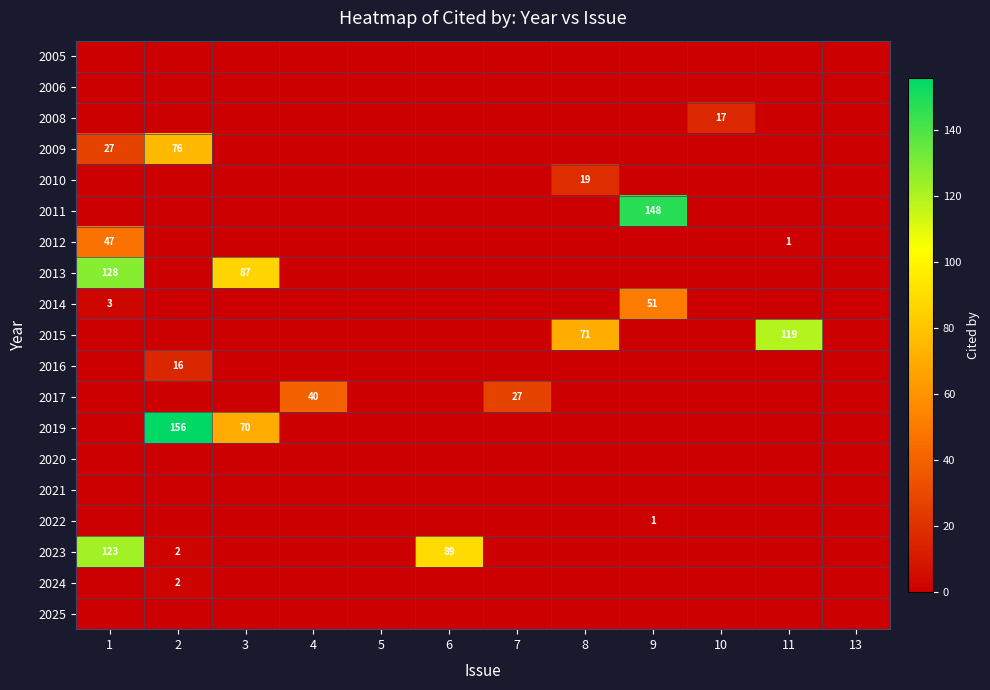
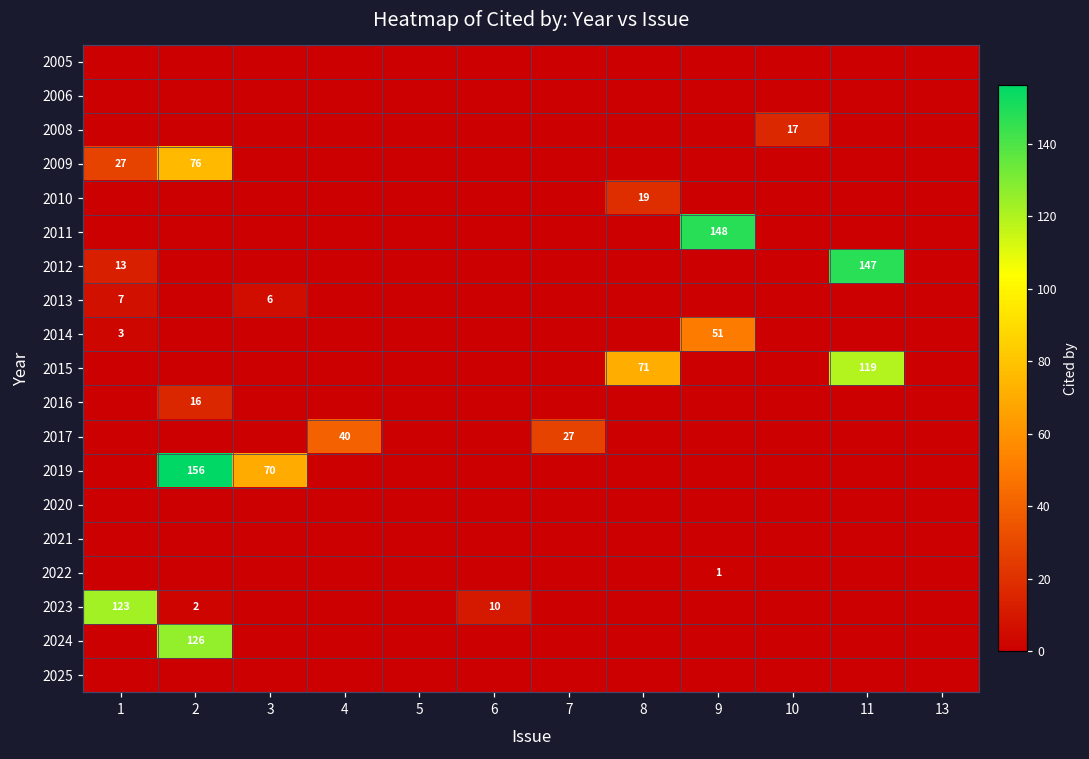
2012, 1: 47 -> 13
2012, 11: 1 -> 147
2013, 1: 128 -> 7
2013, 3: 87 -> 6
2023, 6: 89 -> 10
2024, 2: 2 -> 126
